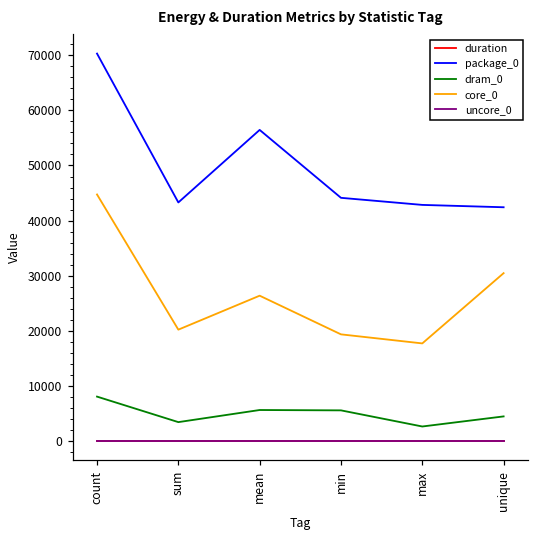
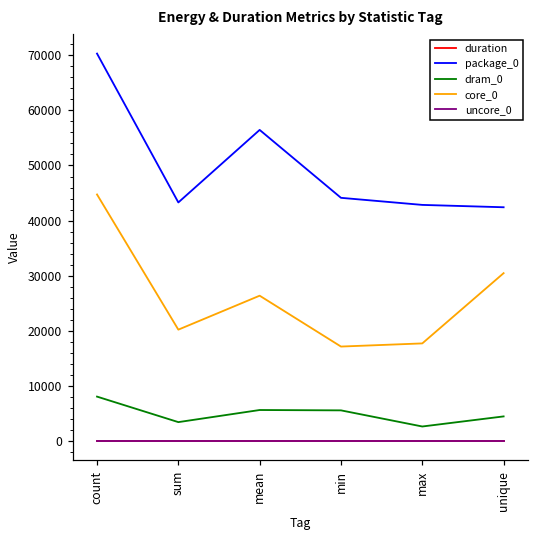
core_0, min: 19000 -> 17000
